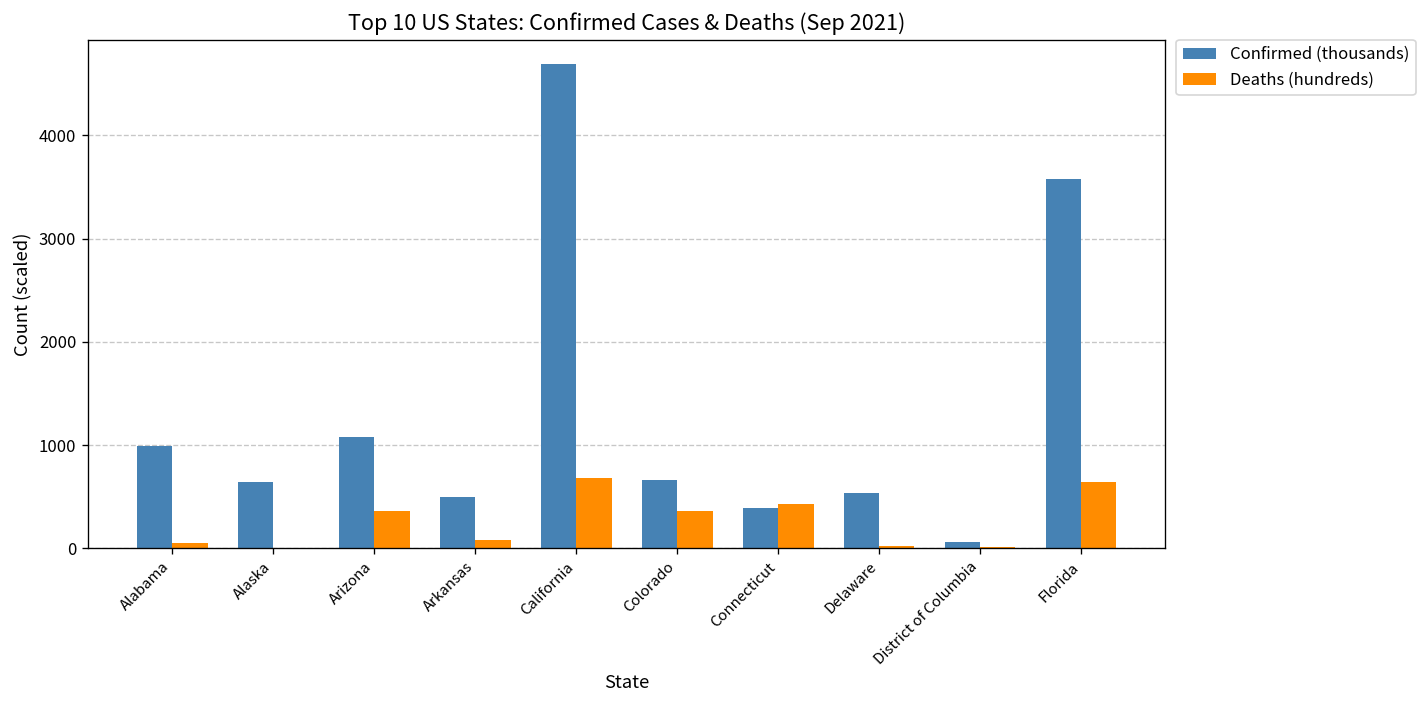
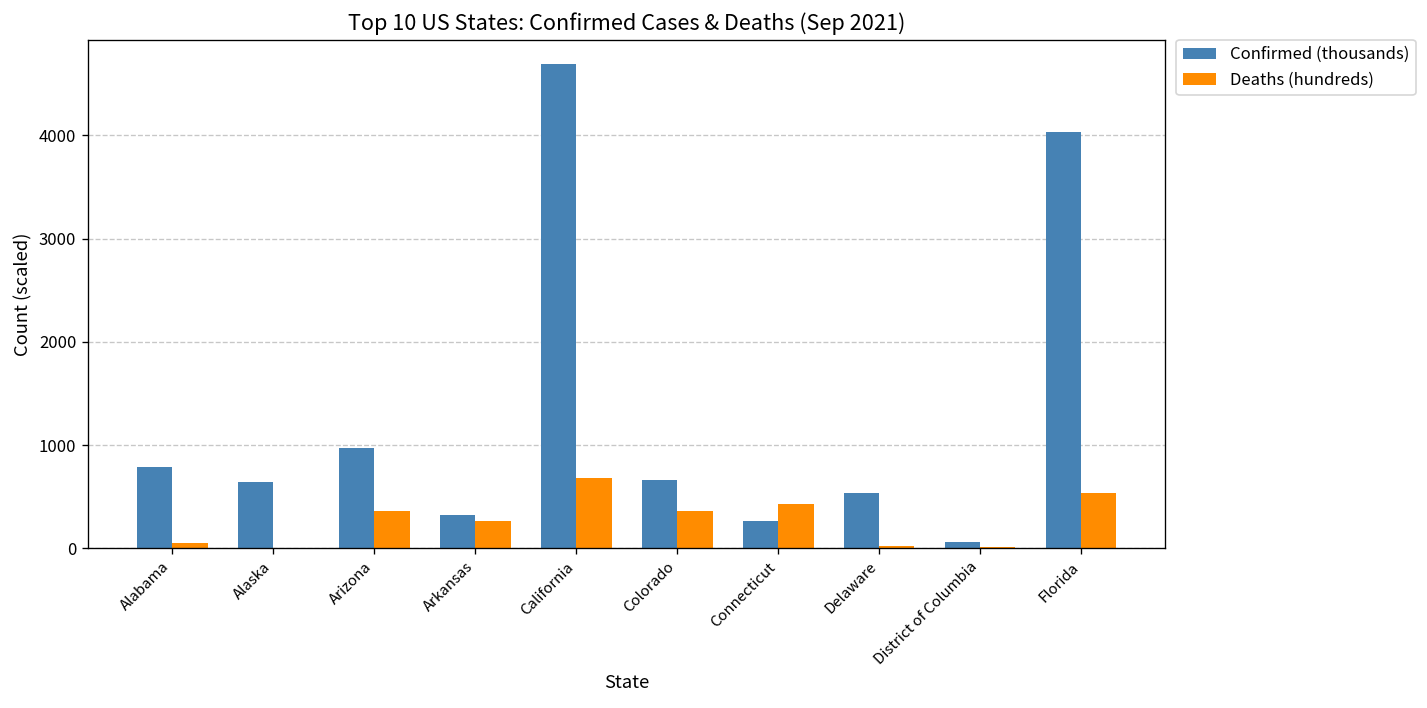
Confirmed (thousands), Alabama: 1000 -> 800
Confirmed (thousands), Arizona: 1100 -> 1000
Confirmed (thousands), Arkansas: 500 -> 300
Deaths (hundreds), Arkansas: 100 -> 300
Confirmed (thousands), Connecticut: 400 -> 300
Confirmed (thousands), Florida: 3600 -> 4000
Deaths (hundreds), Florida: 600 -> 500
